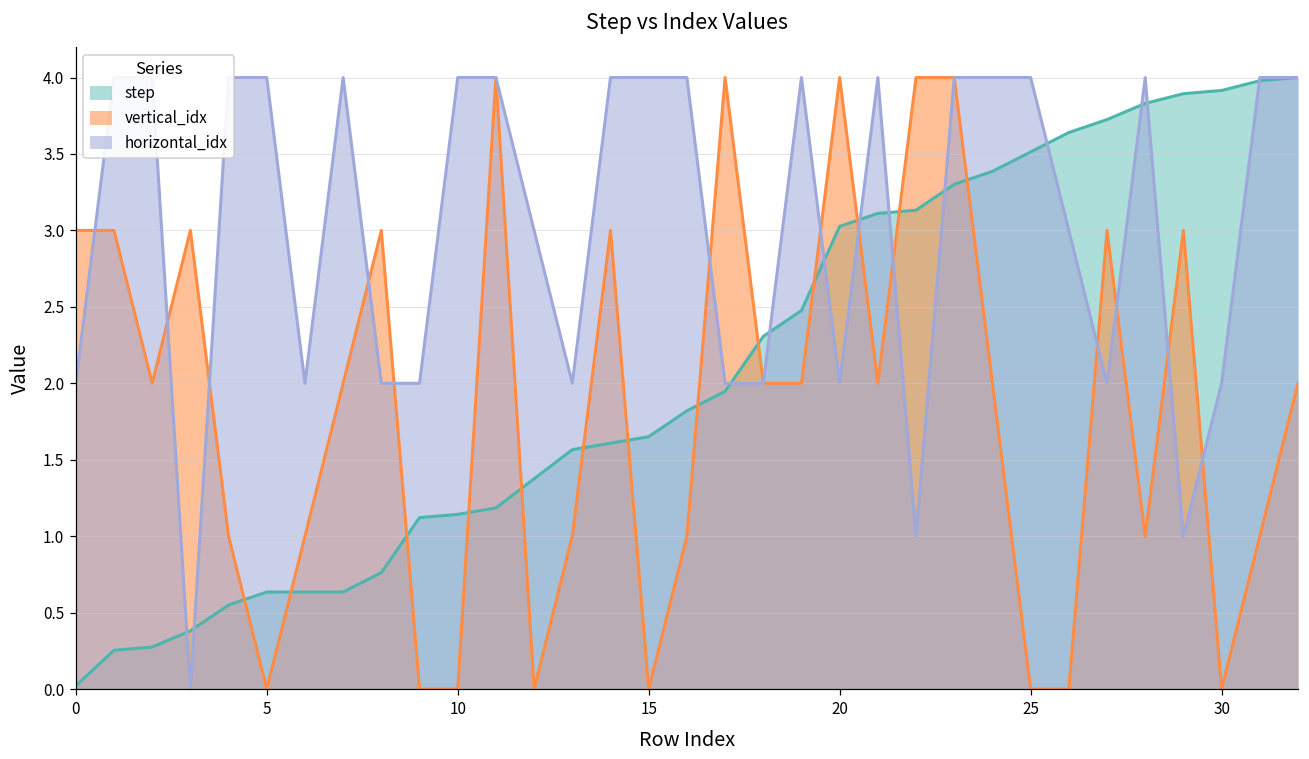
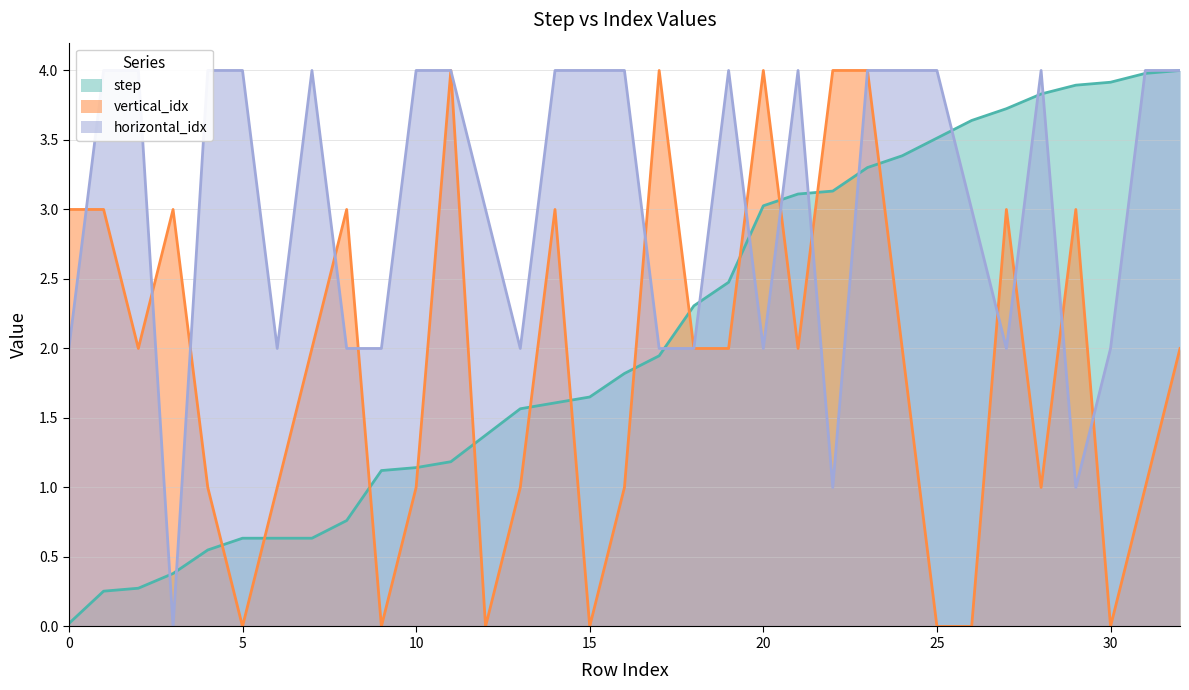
vertical_idx, 10: 0 -> 1
